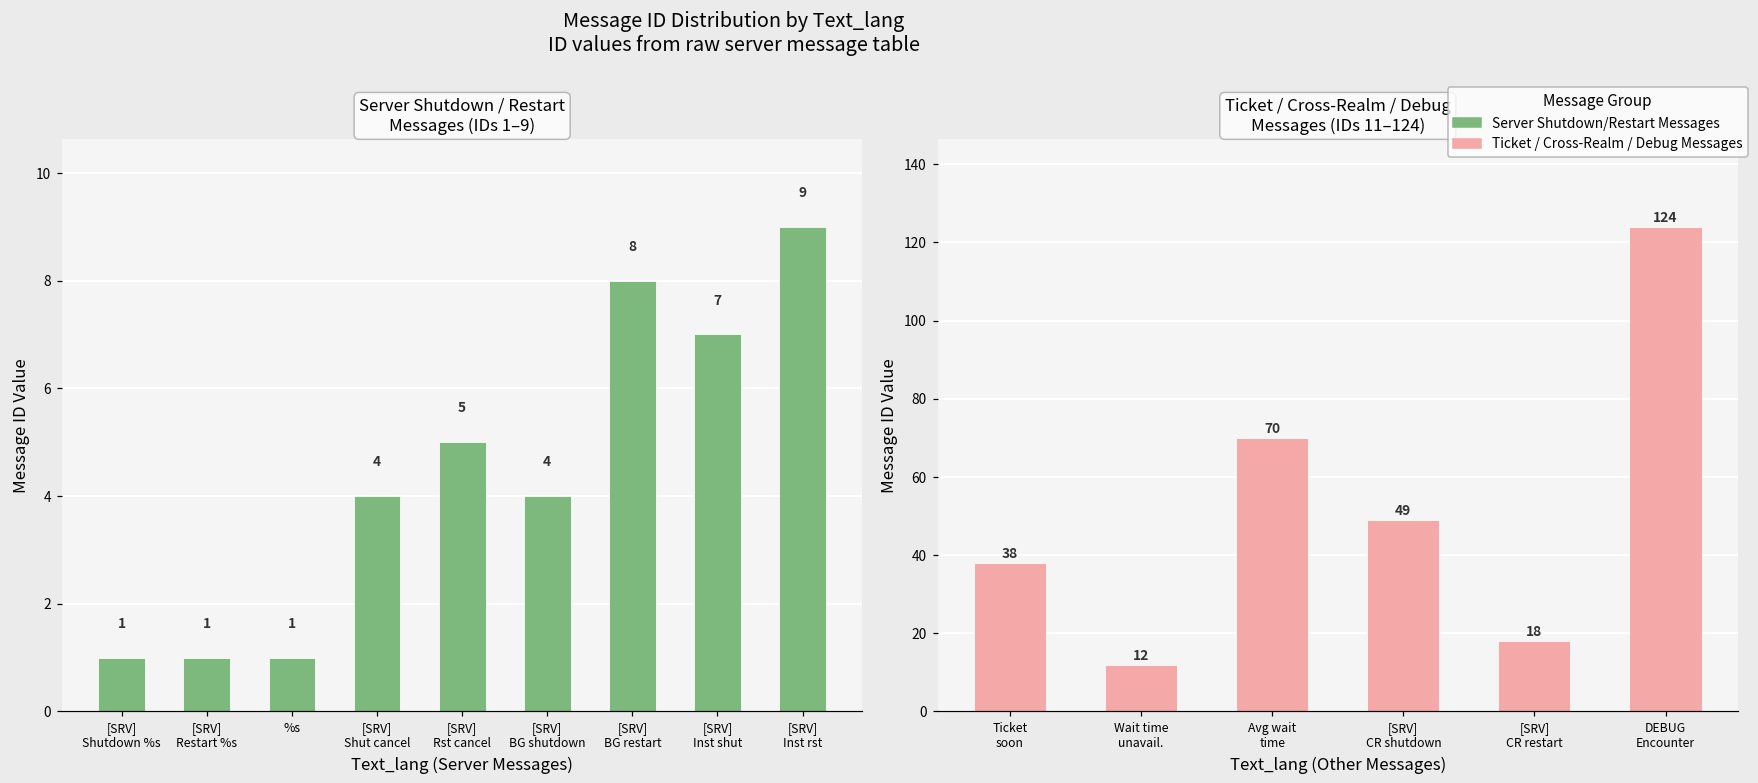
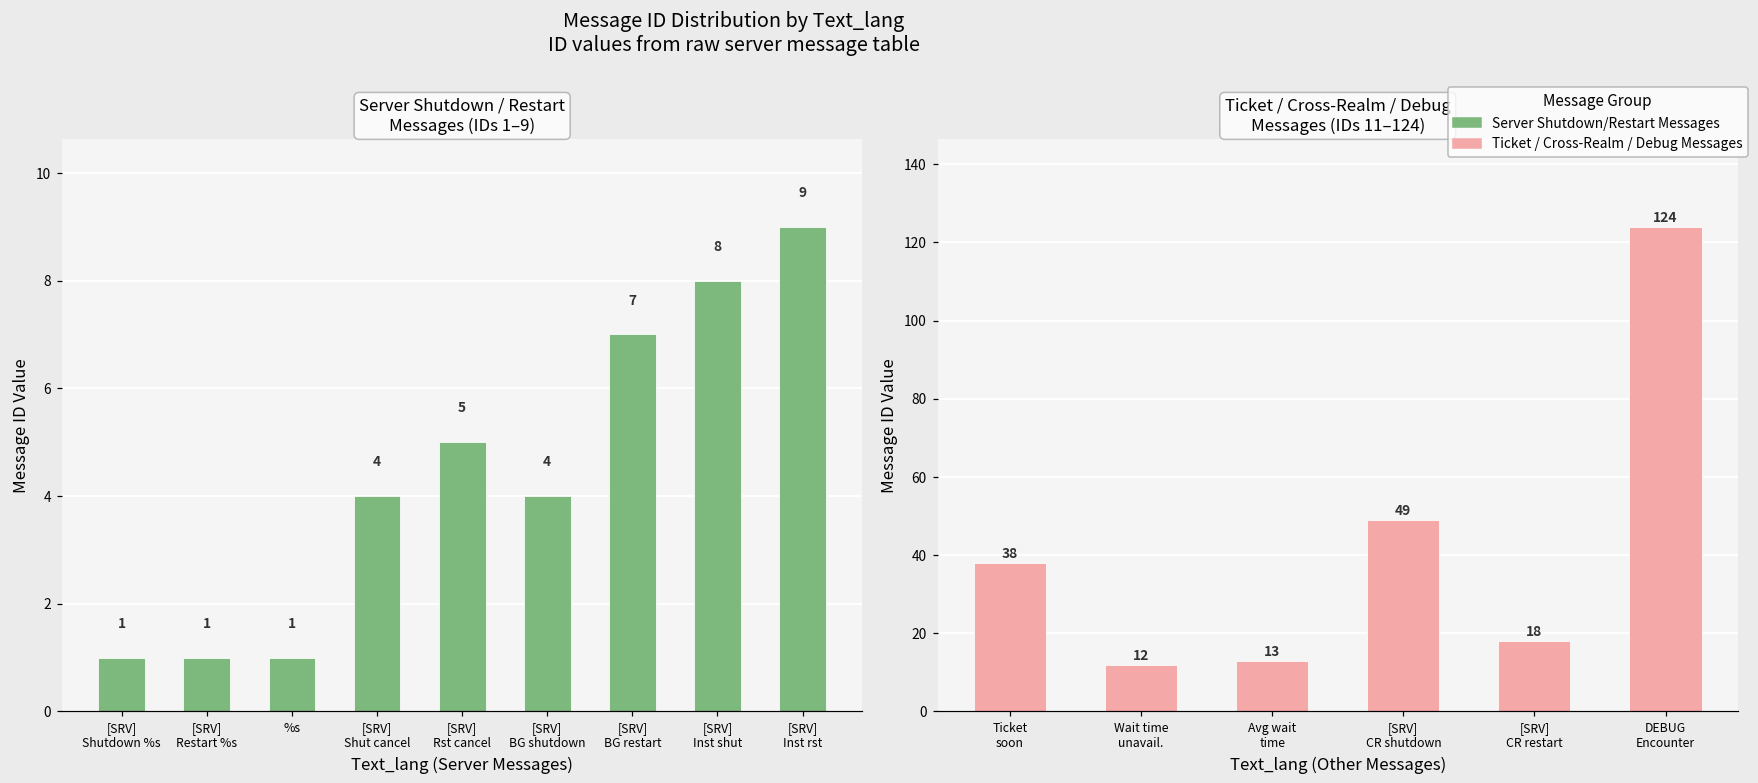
Server Shutdown / Restart Messages (IDs 1–9), [SRV] BG restart: 8 -> 7
Server Shutdown / Restart Messages (IDs 1–9), [SRV] Inst shut: 7 -> 8
Ticket / Cross-Realm / Debug Messages (IDs 11–124), Avg wait time: 70 -> 13
